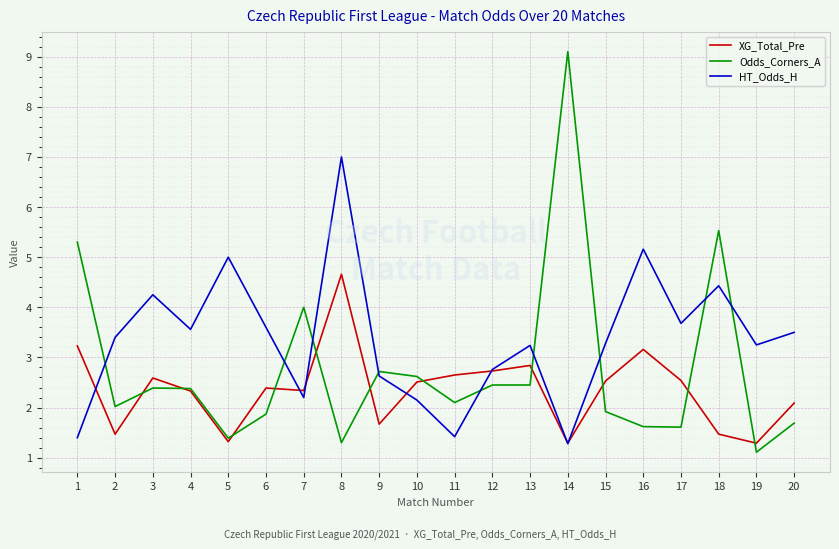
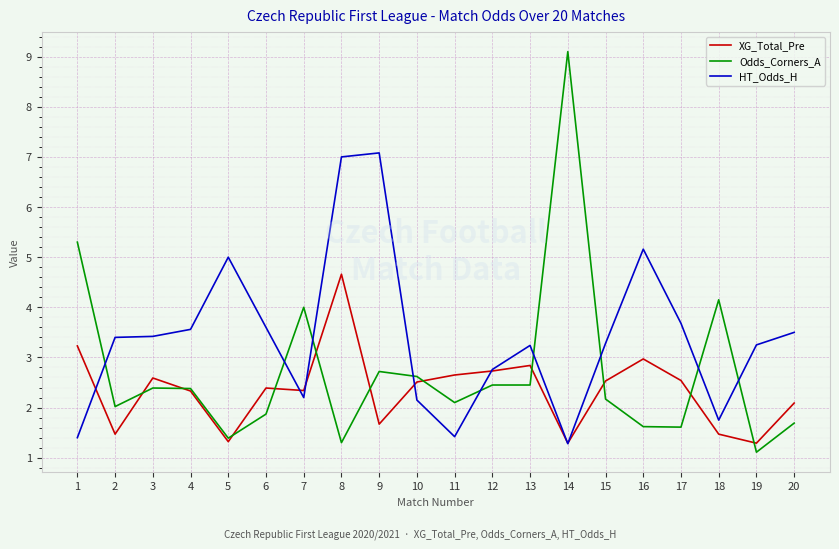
HT_Odds_H, 3: 4.3 -> 3.4
HT_Odds_H, 9: 2.6 -> 7.1
Odds_Corners_A, 15: 1.9 -> 2.2
XG_Total_Pre, 16: 3.2 -> 3.0
Odds_Corners_A, 18: 5.5 -> 4.2
HT_Odds_H, 18: 4.4 -> 1.8
